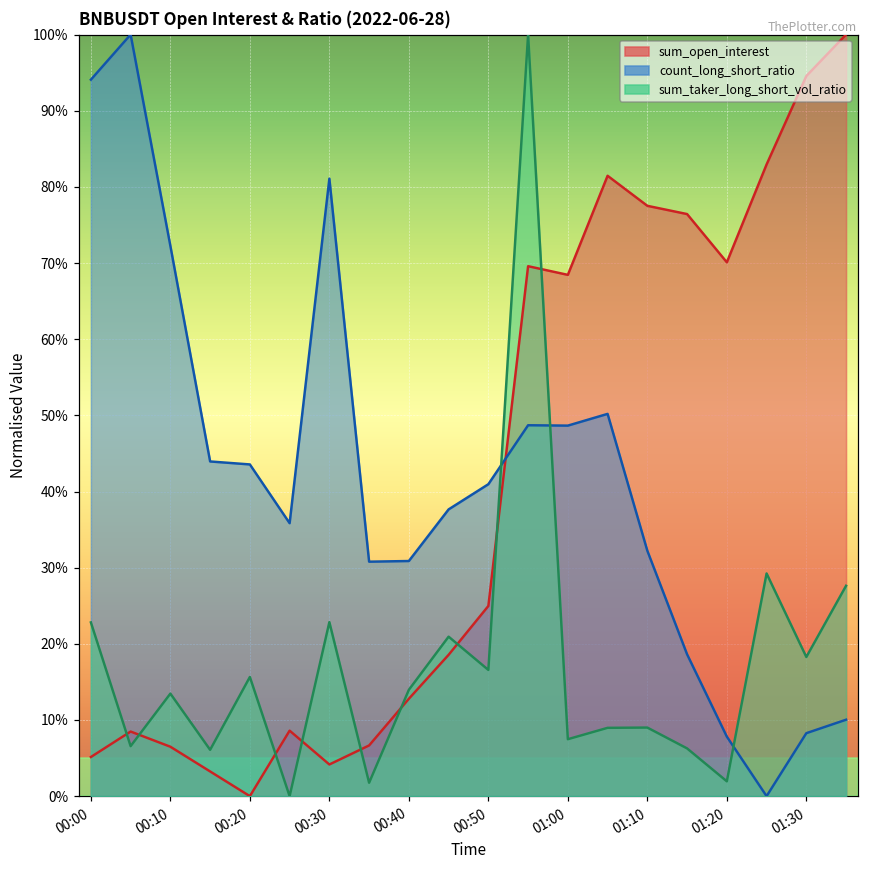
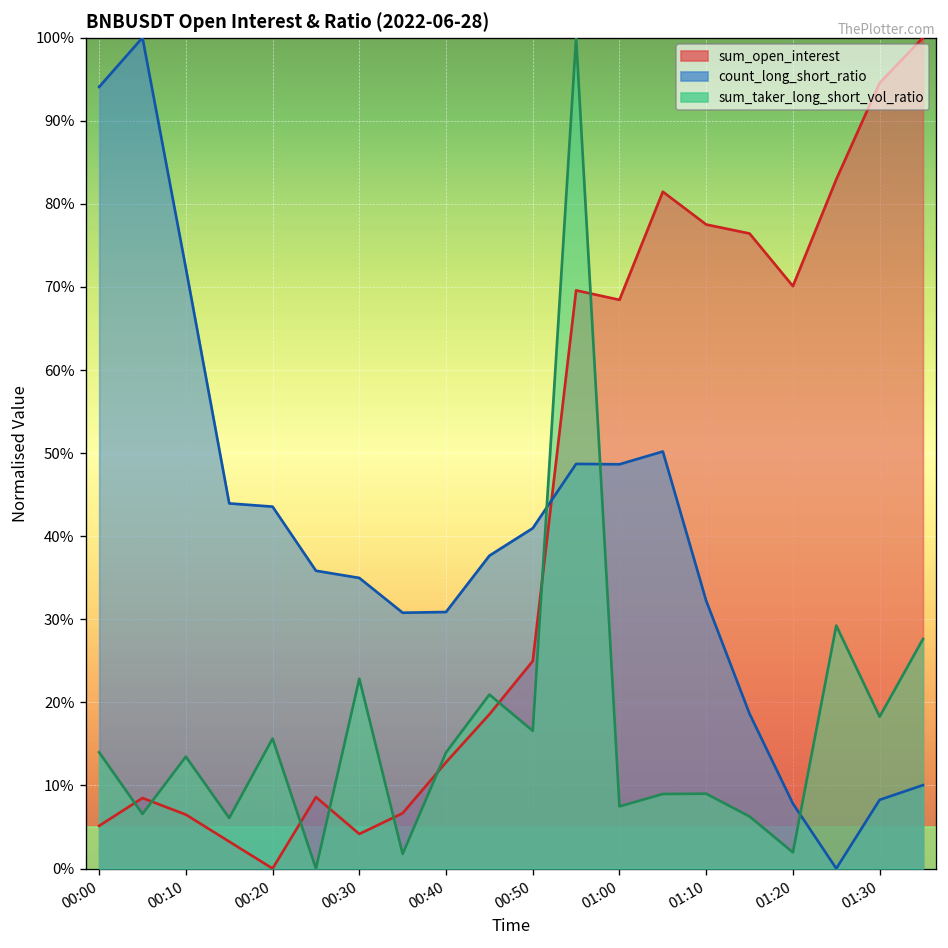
sum_taker_long_short_vol_ratio, 00:00: 23% -> 14%
count_long_short_ratio, 00:30: 81% -> 35%
